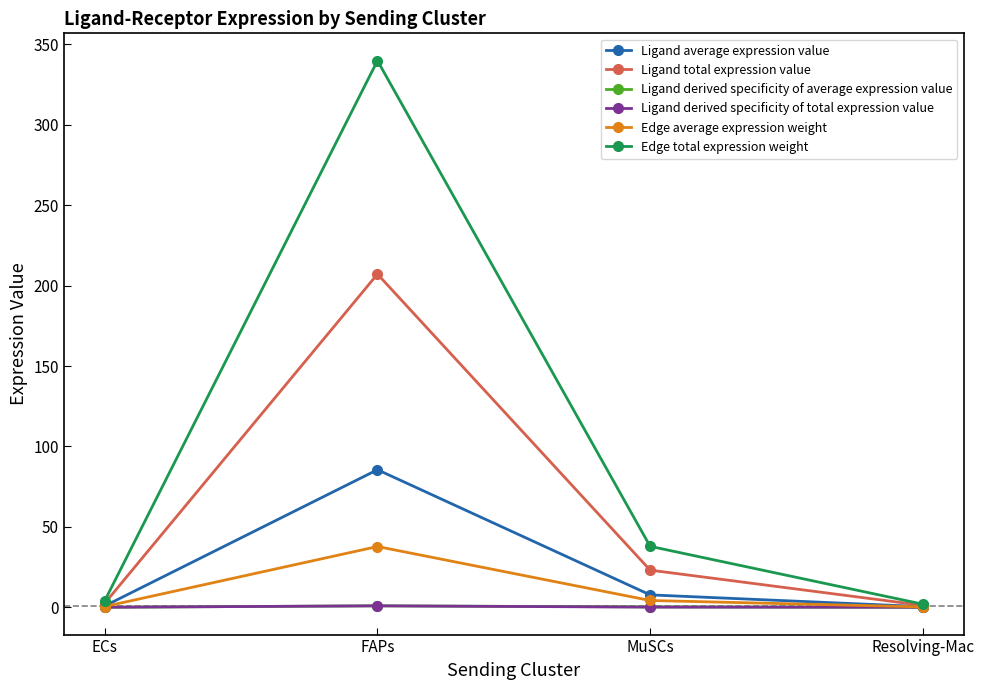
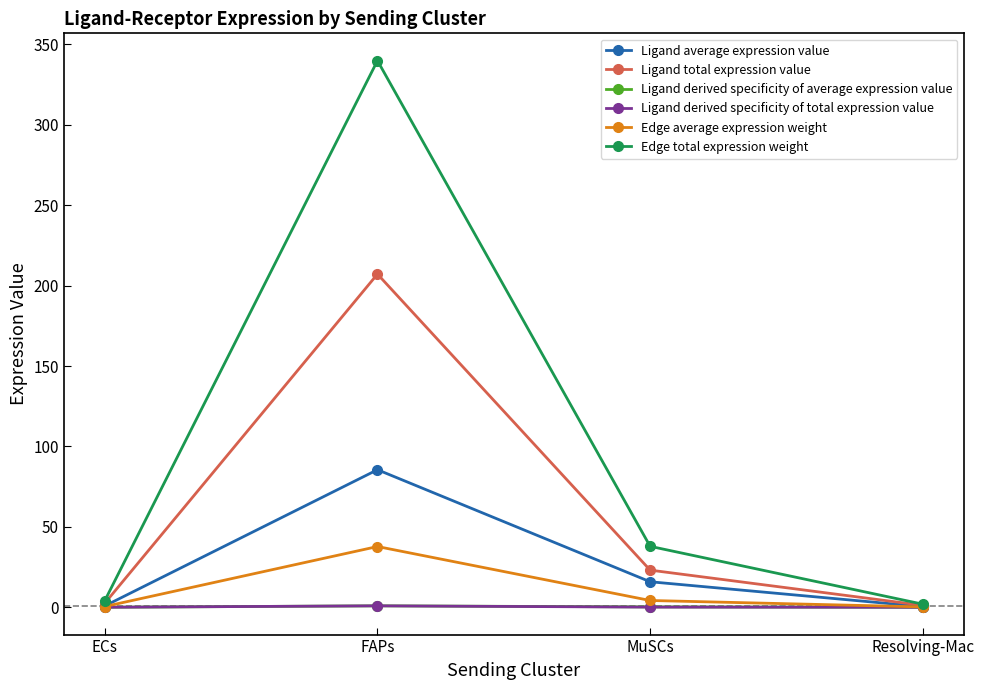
Ligand average expression value, MuSCs: 8 -> 16
